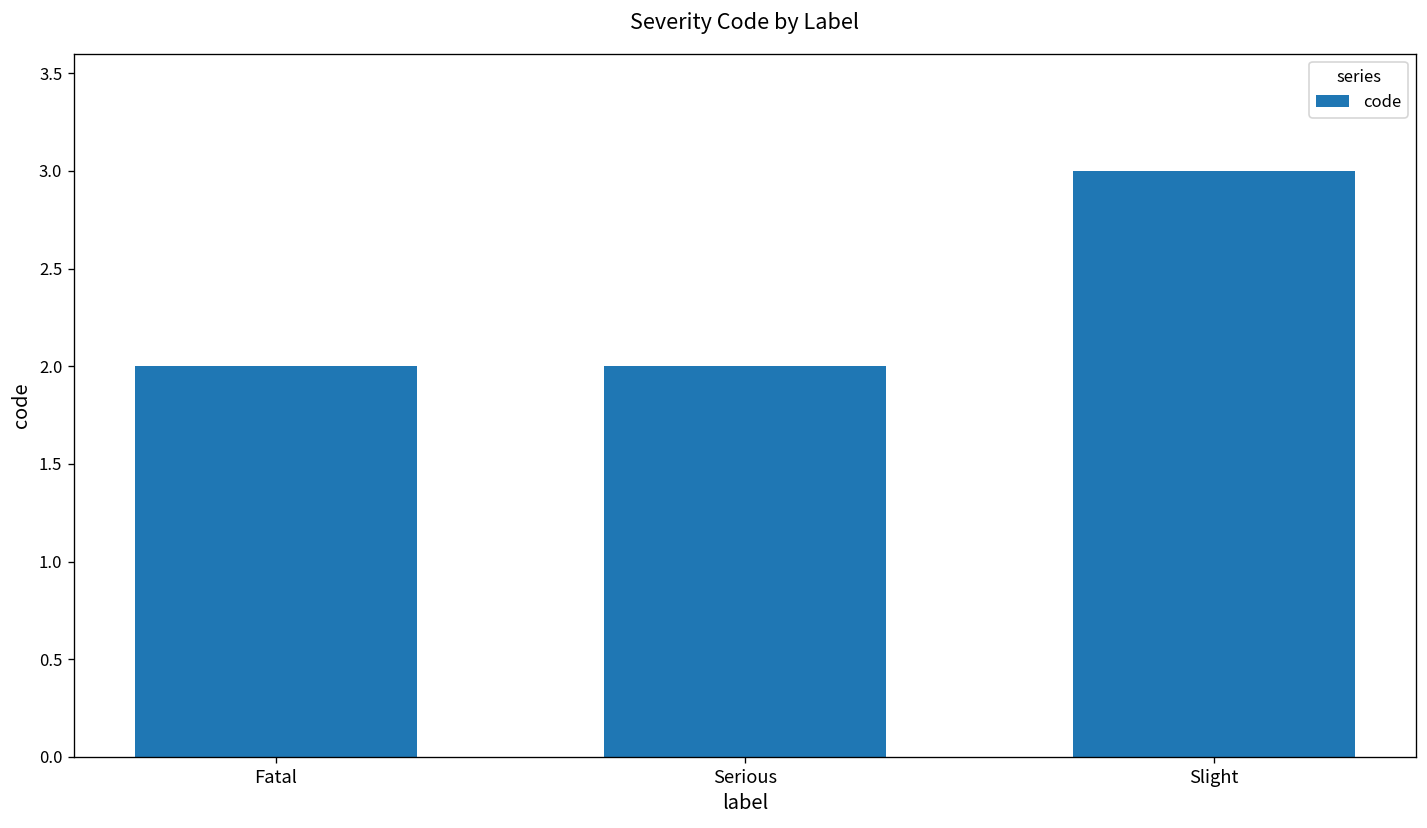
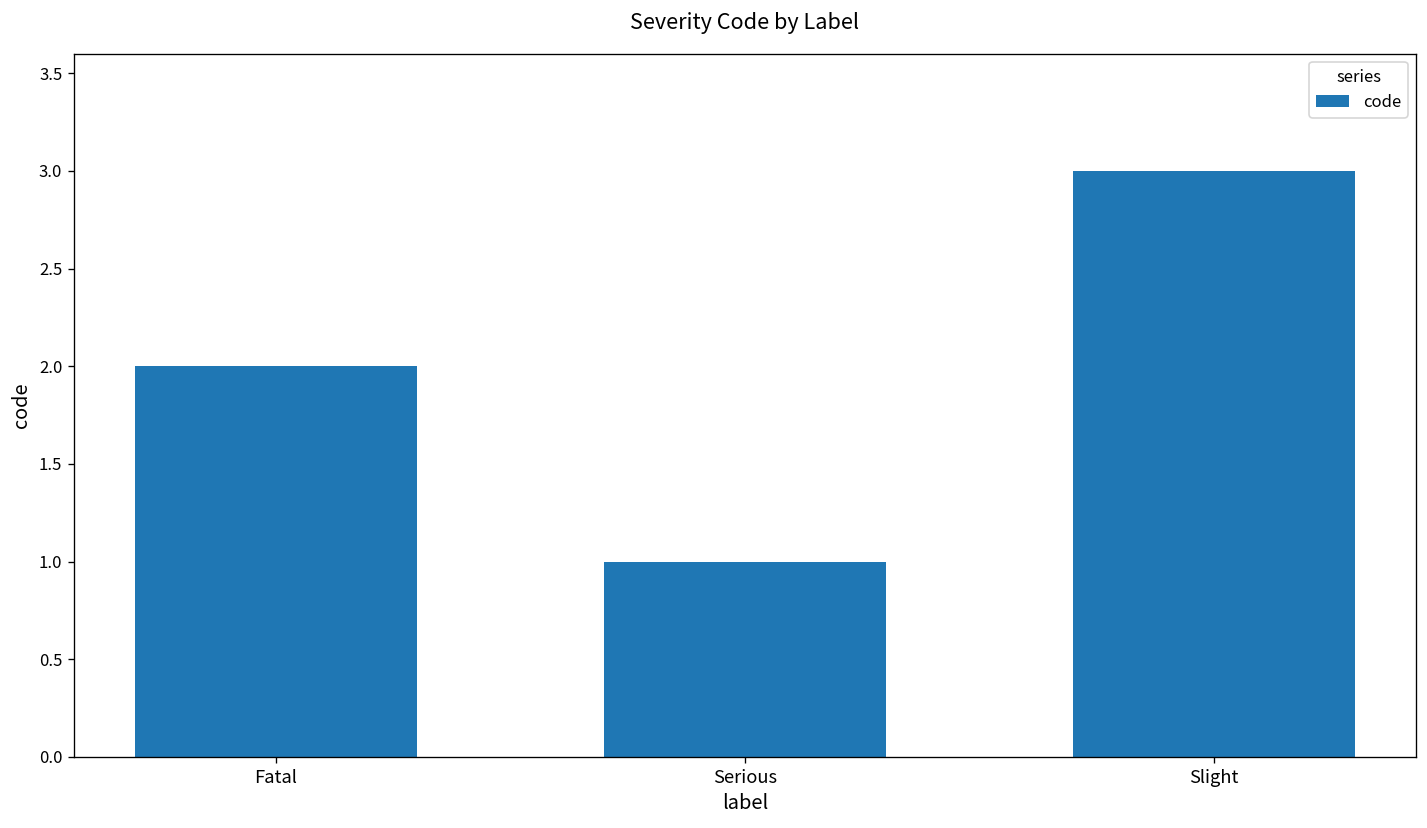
Serious: 2 -> 1
